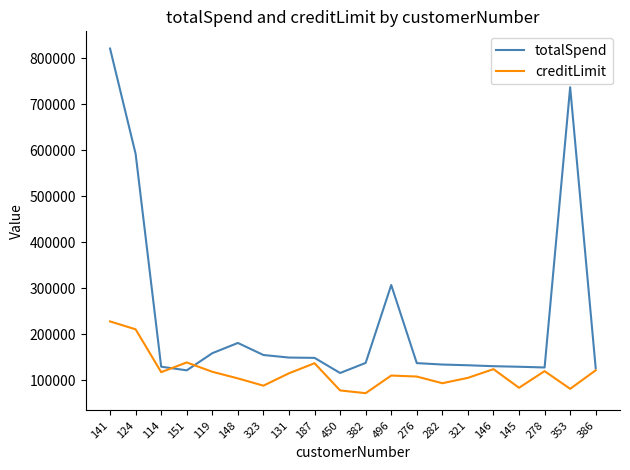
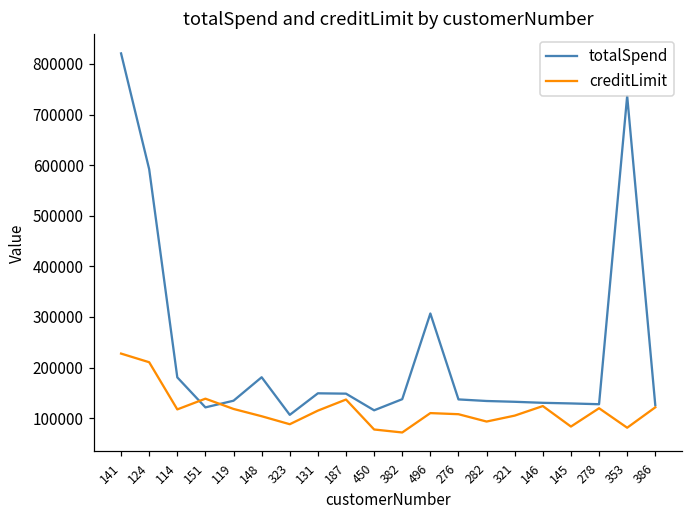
totalSpend, 114: 130000 -> 180000
totalSpend, 119: 160000 -> 130000
totalSpend, 323: 150000 -> 110000
